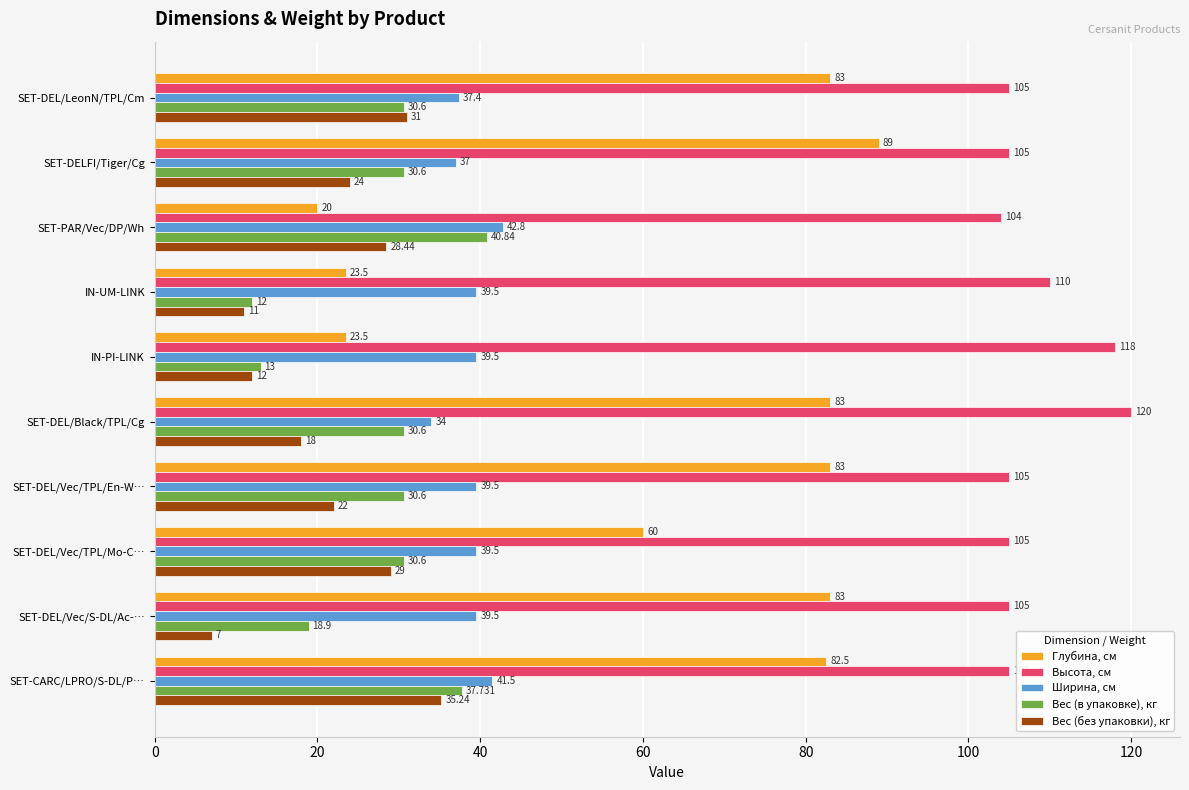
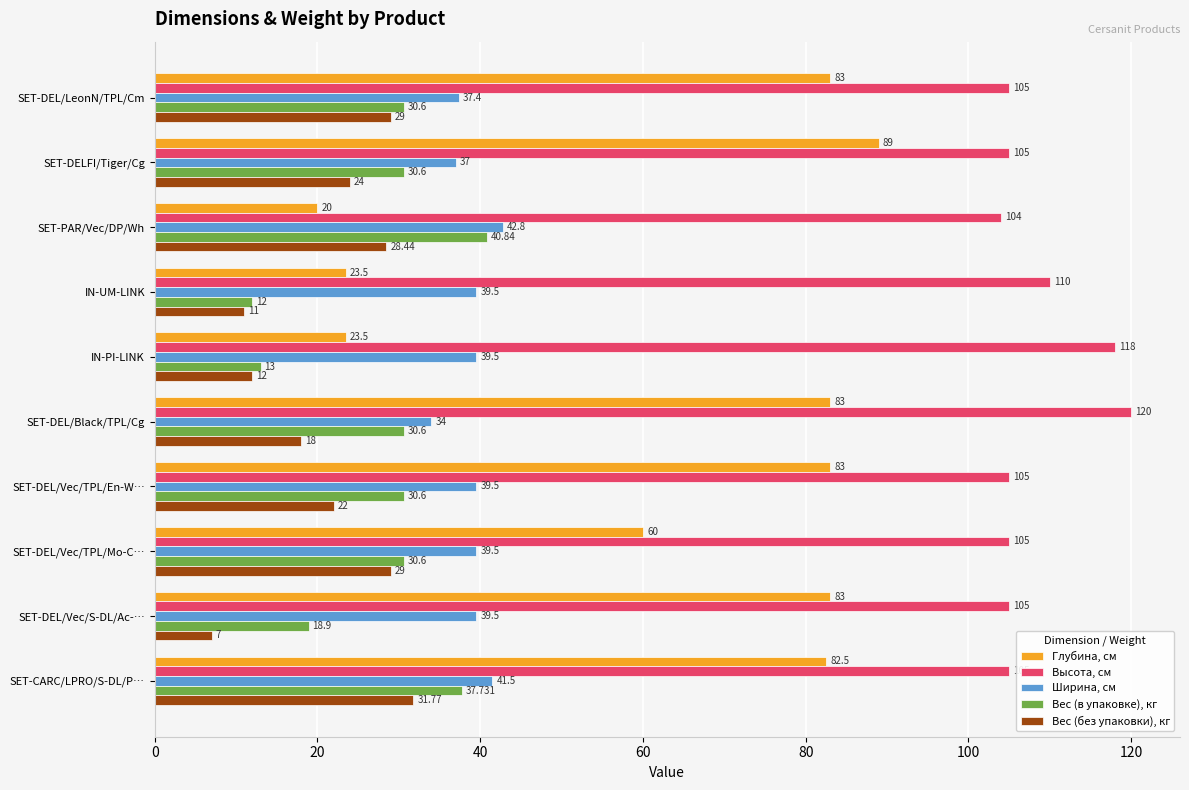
Вес (без упаковки), кг, SET-DEL/LeonN/TPL/Cm: 31 -> 29
Вес (без упаковки), кг, SET-CARC/LPRO/S-DL/P…: 35.24 -> 31.77
